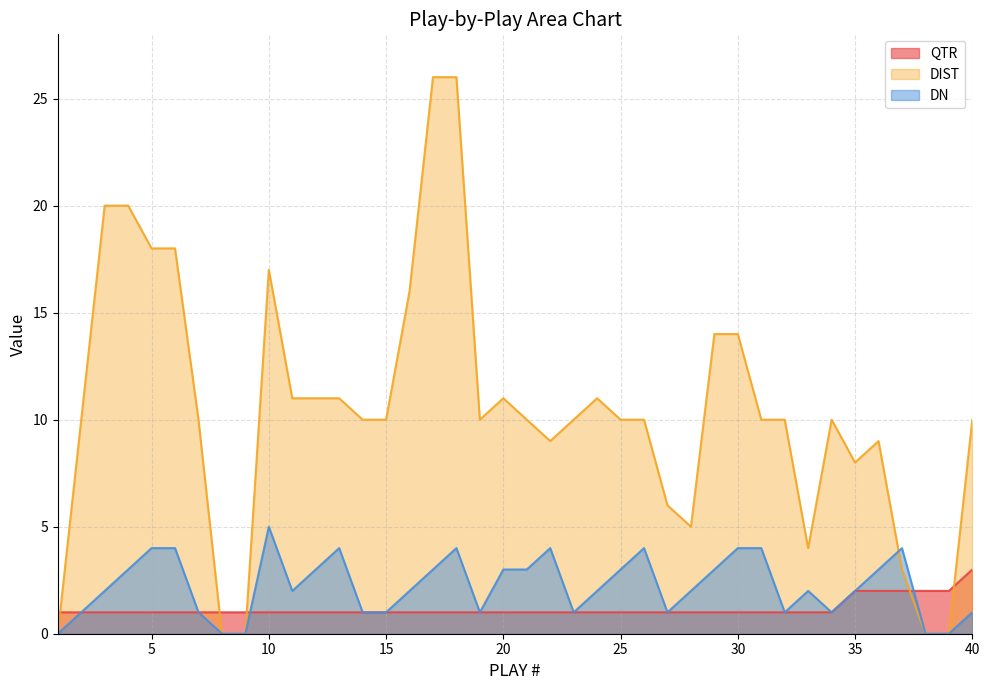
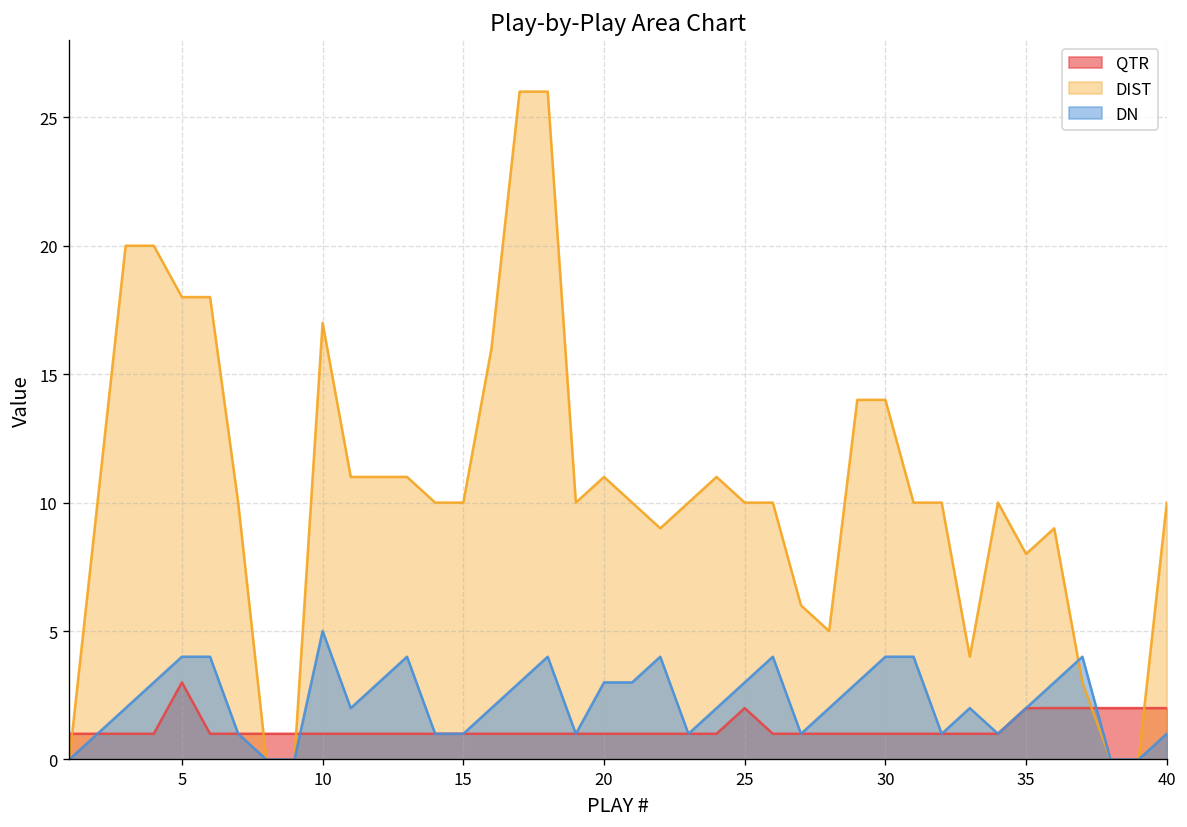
QTR, 5: 1 -> 3
QTR, 25: 1 -> 2
QTR, 40: 3 -> 2
